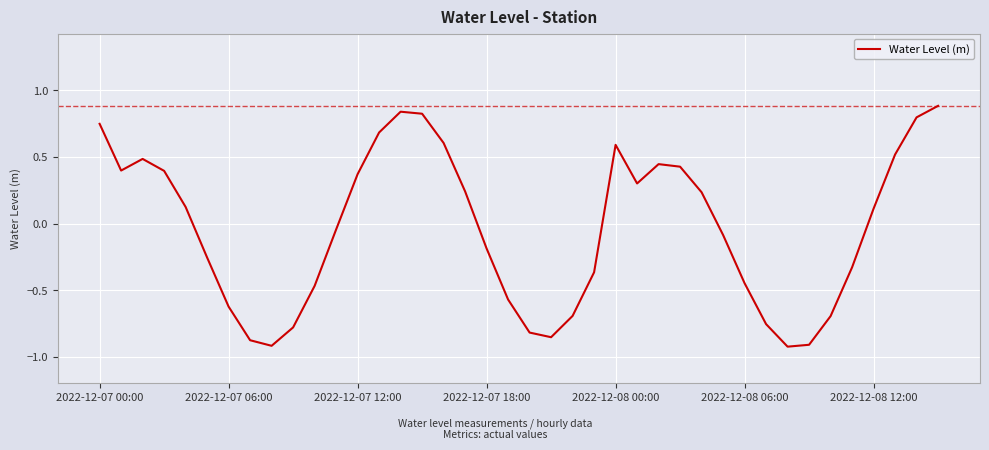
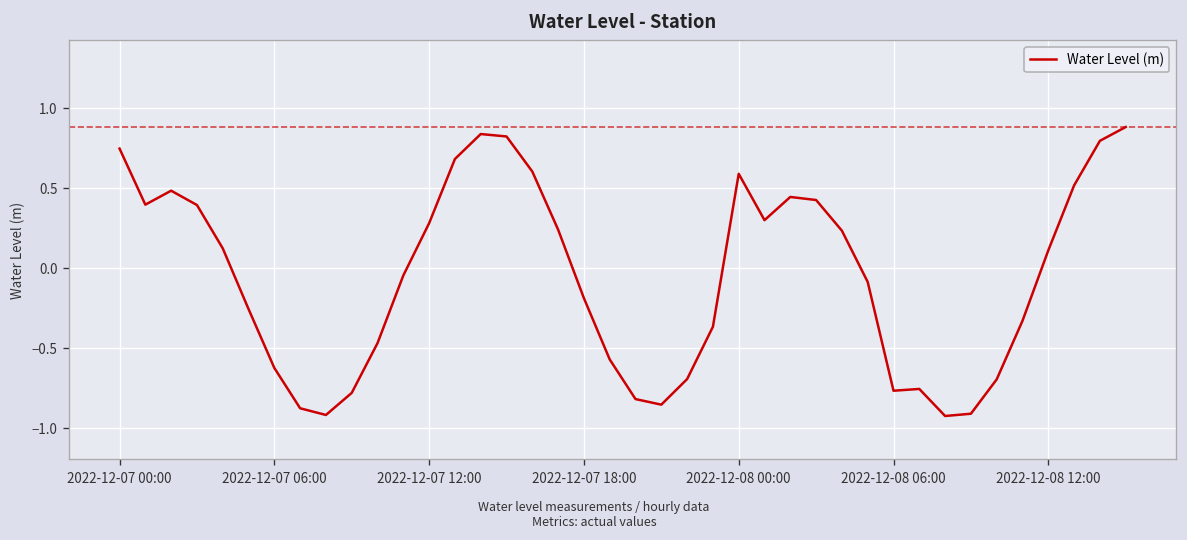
2022-12-07 12:00: 0.37 -> 0.28
2022-12-08 06:00: -0.45 -> -0.77
